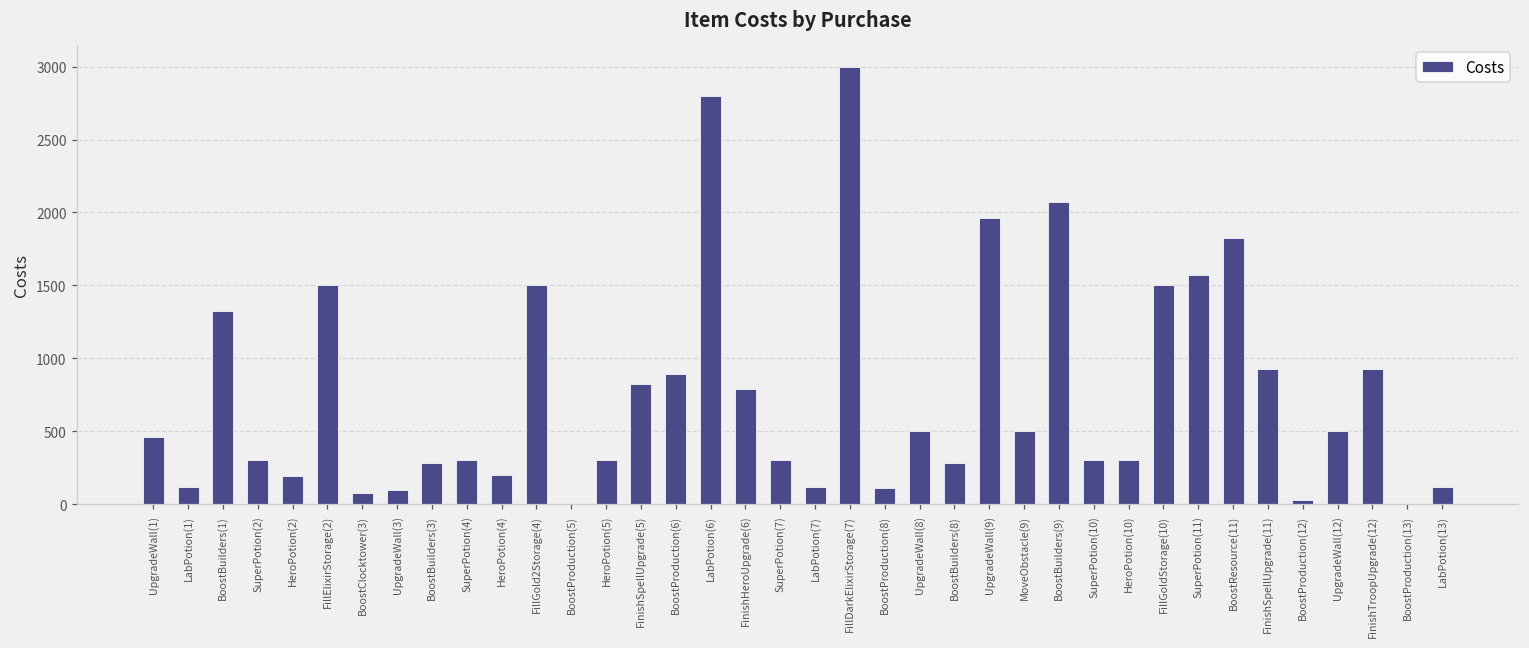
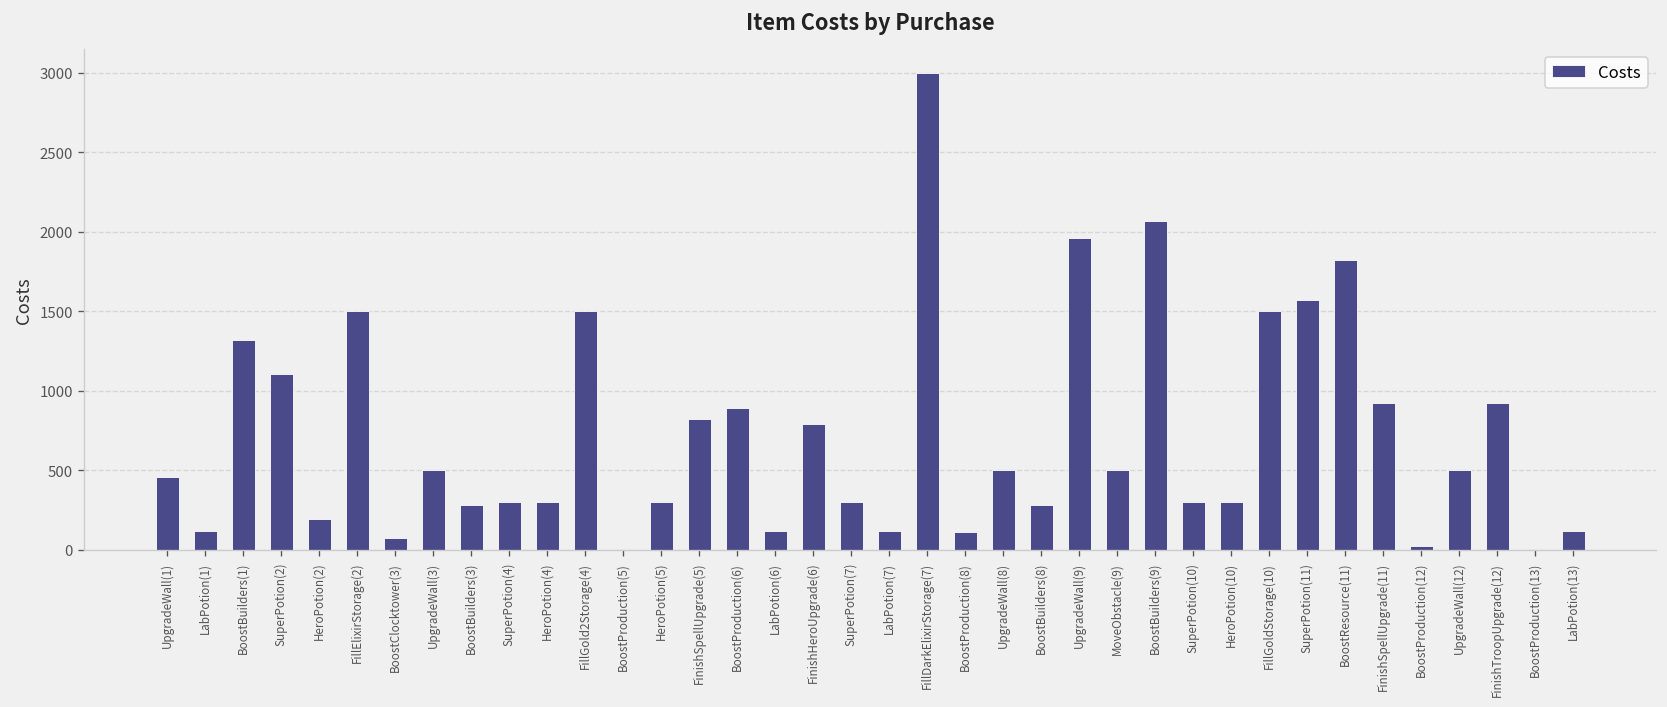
SuperPotion(2): 300 -> 1110
UpgradeWall(3): 100 -> 500
HeroPotion(4): 200 -> 300
LabPotion(6): 2800 -> 120
